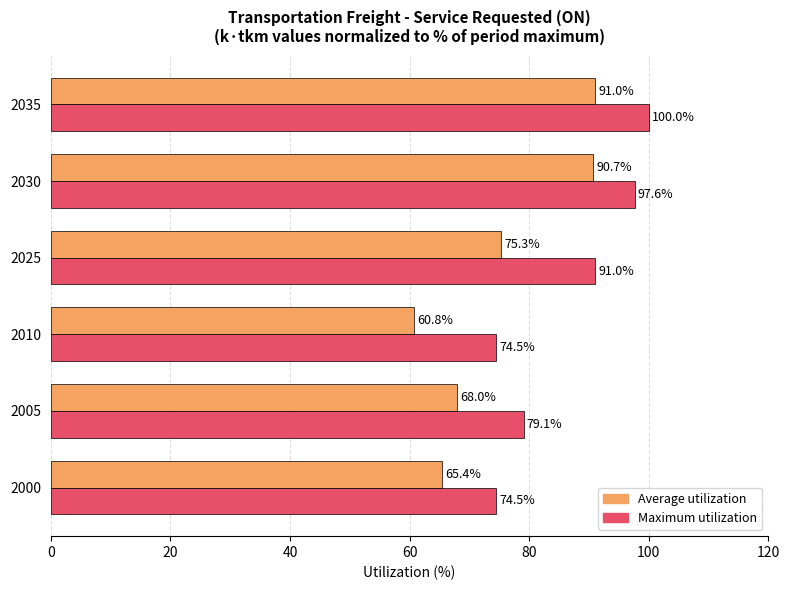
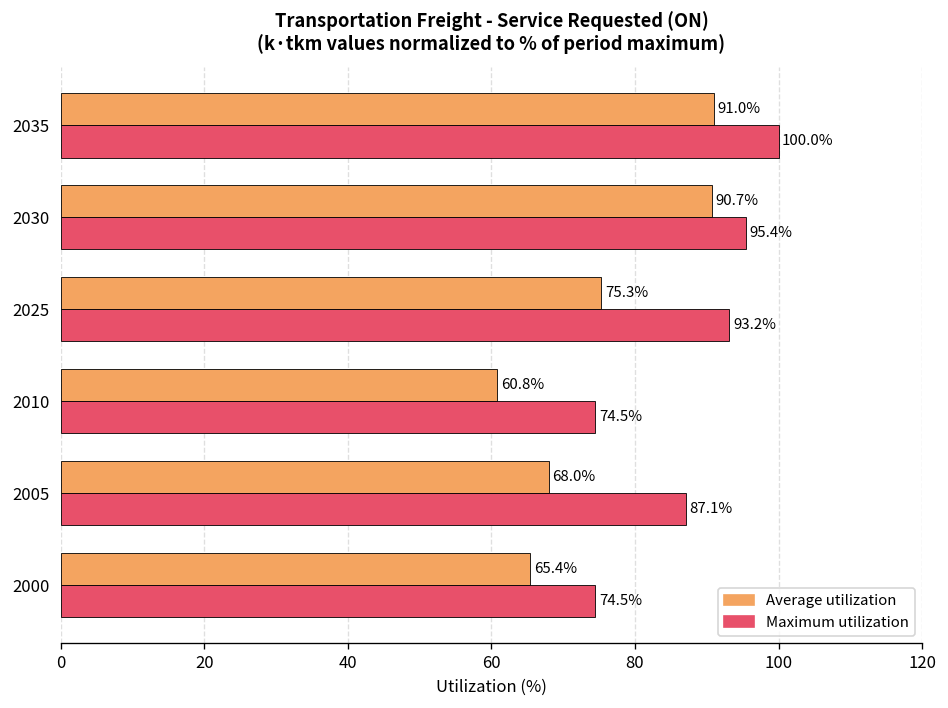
Maximum utilization, 2030: 97.6% -> 95.4%
Maximum utilization, 2025: 91.0% -> 93.2%
Maximum utilization, 2005: 79.1% -> 87.1%
